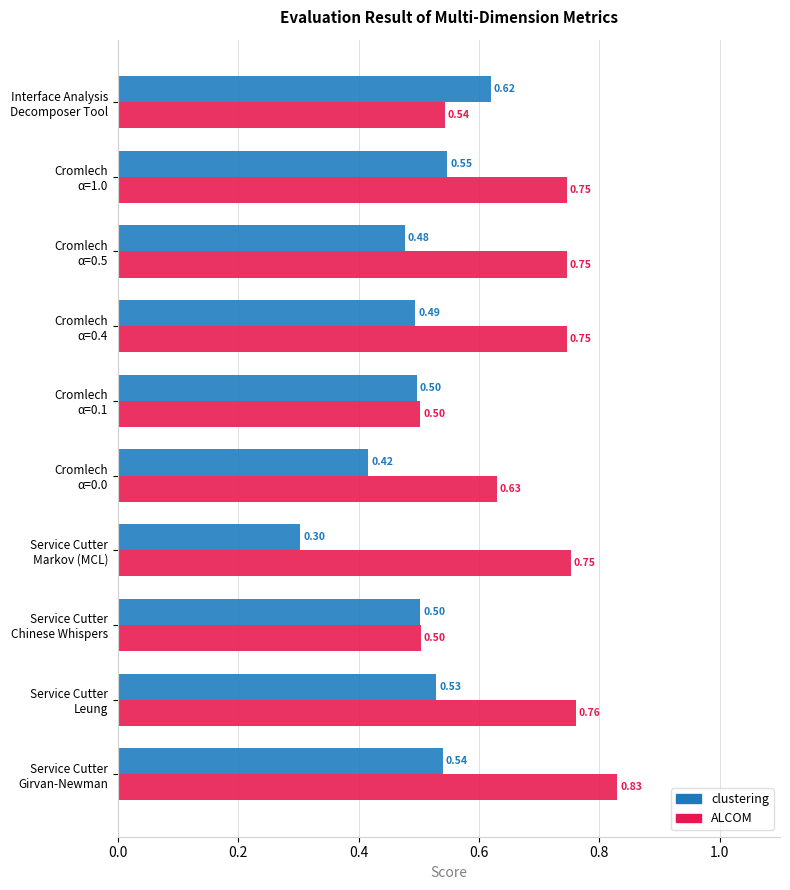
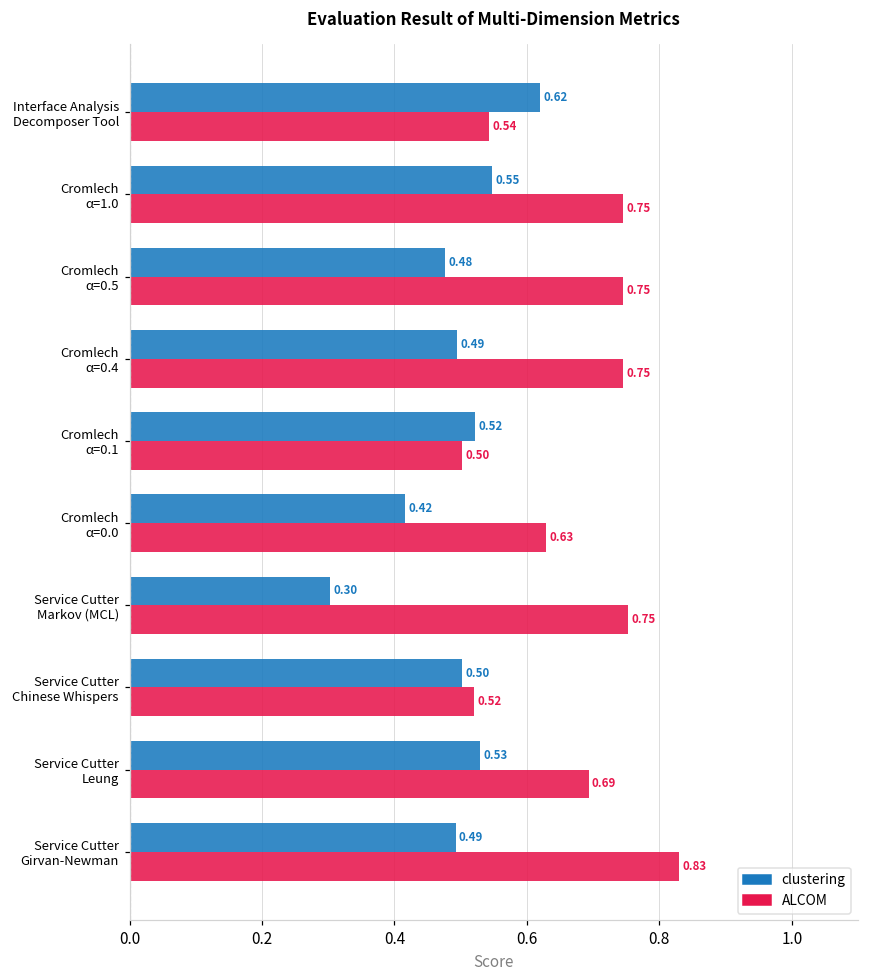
clustering, Cromlech α=0.1: 0.50 -> 0.52
ALCOM, Service Cutter Chinese Whispers: 0.50 -> 0.52
ALCOM, Service Cutter Leung: 0.76 -> 0.69
clustering, Service Cutter Girvan-Newman: 0.54 -> 0.49
